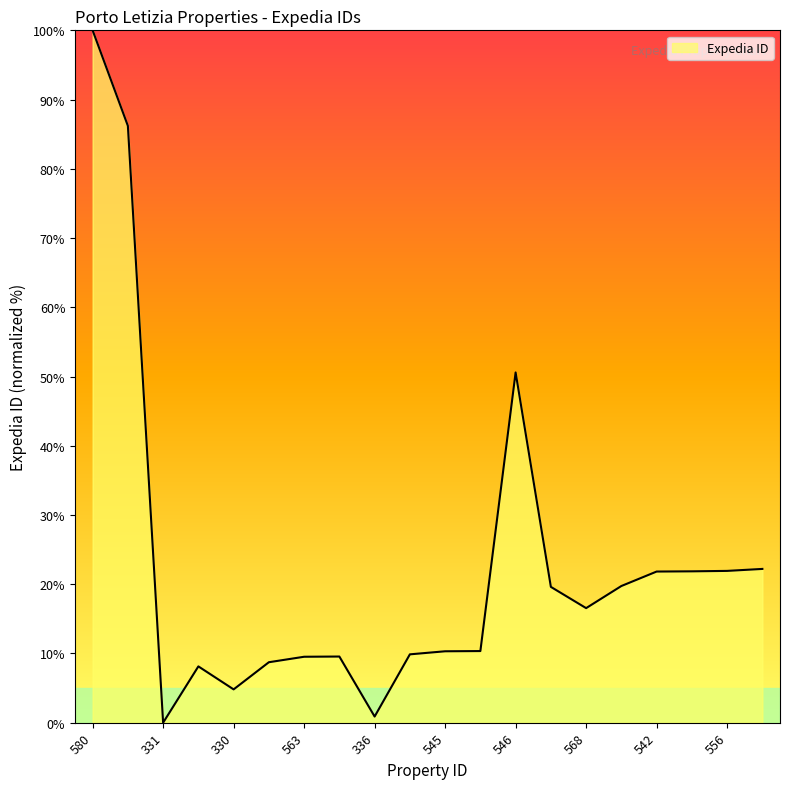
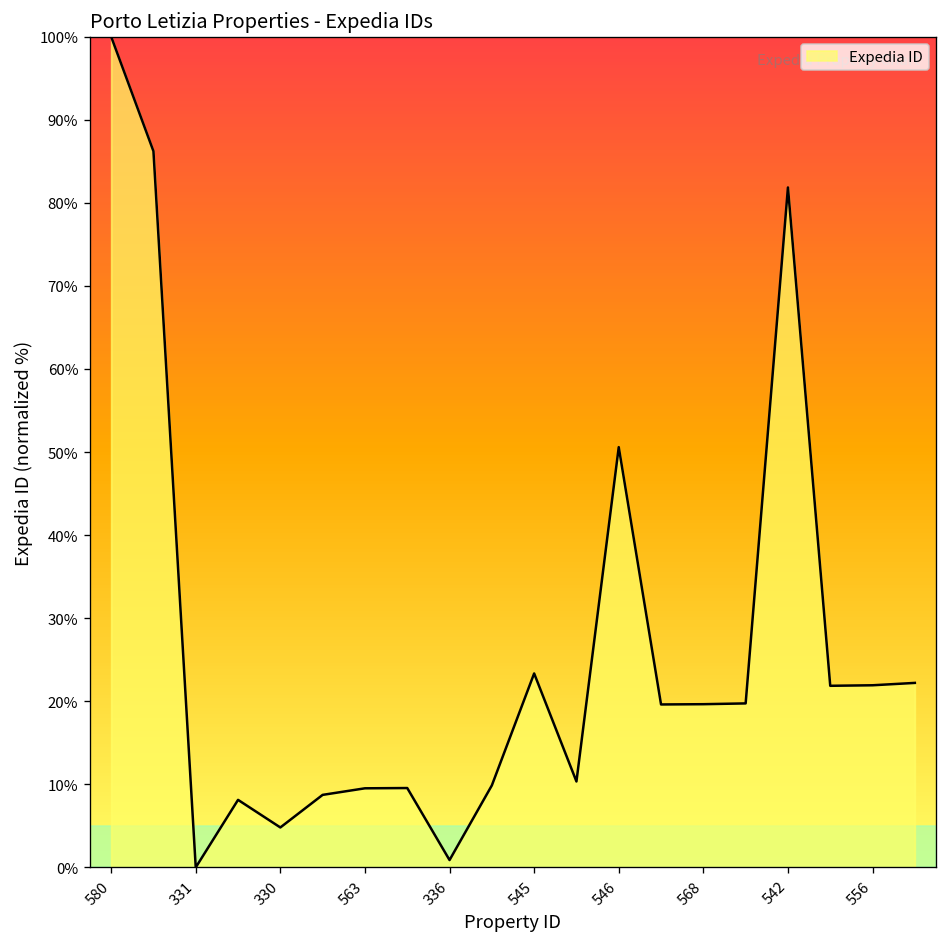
545: 10% -> 23%
568: 17% -> 20%
542: 22% -> 82%
